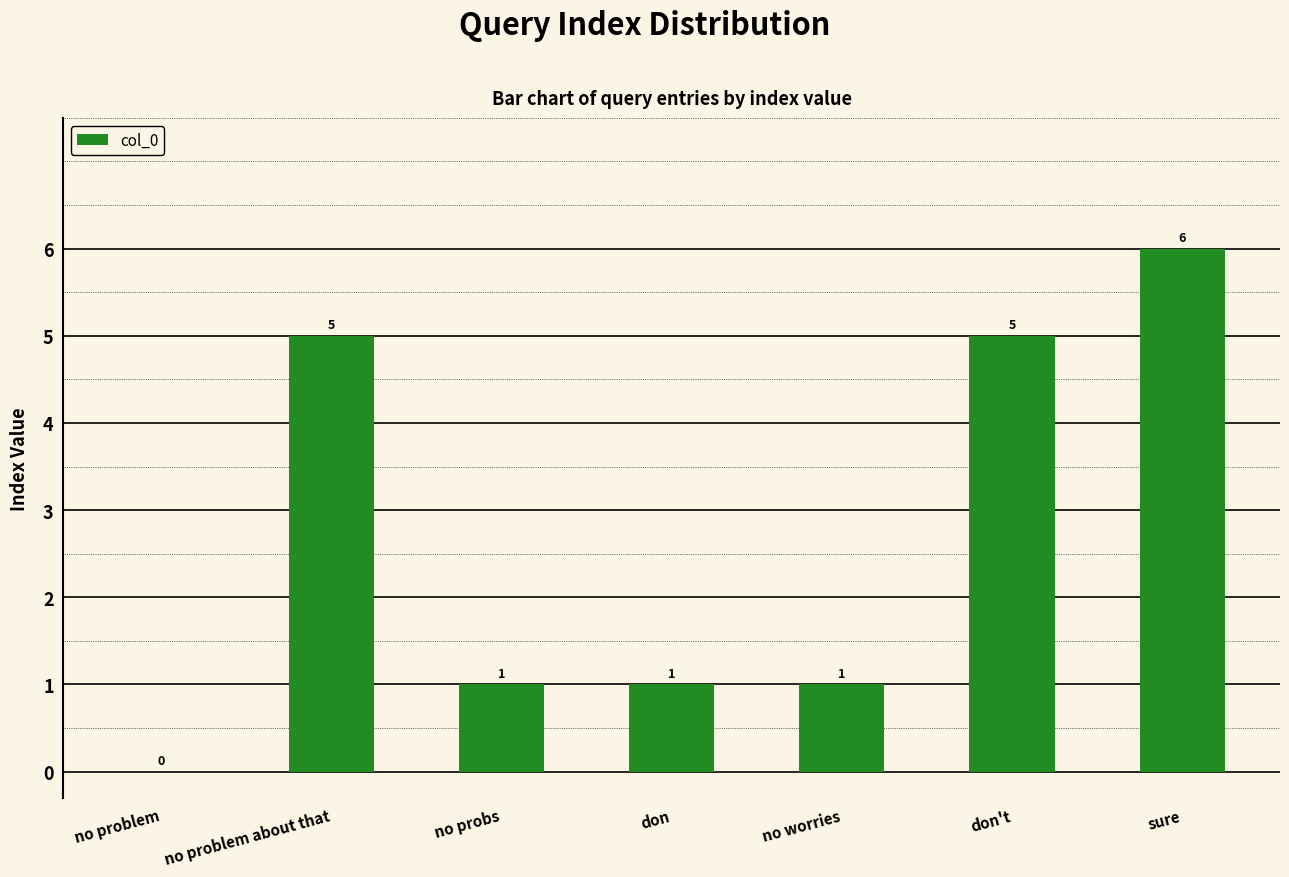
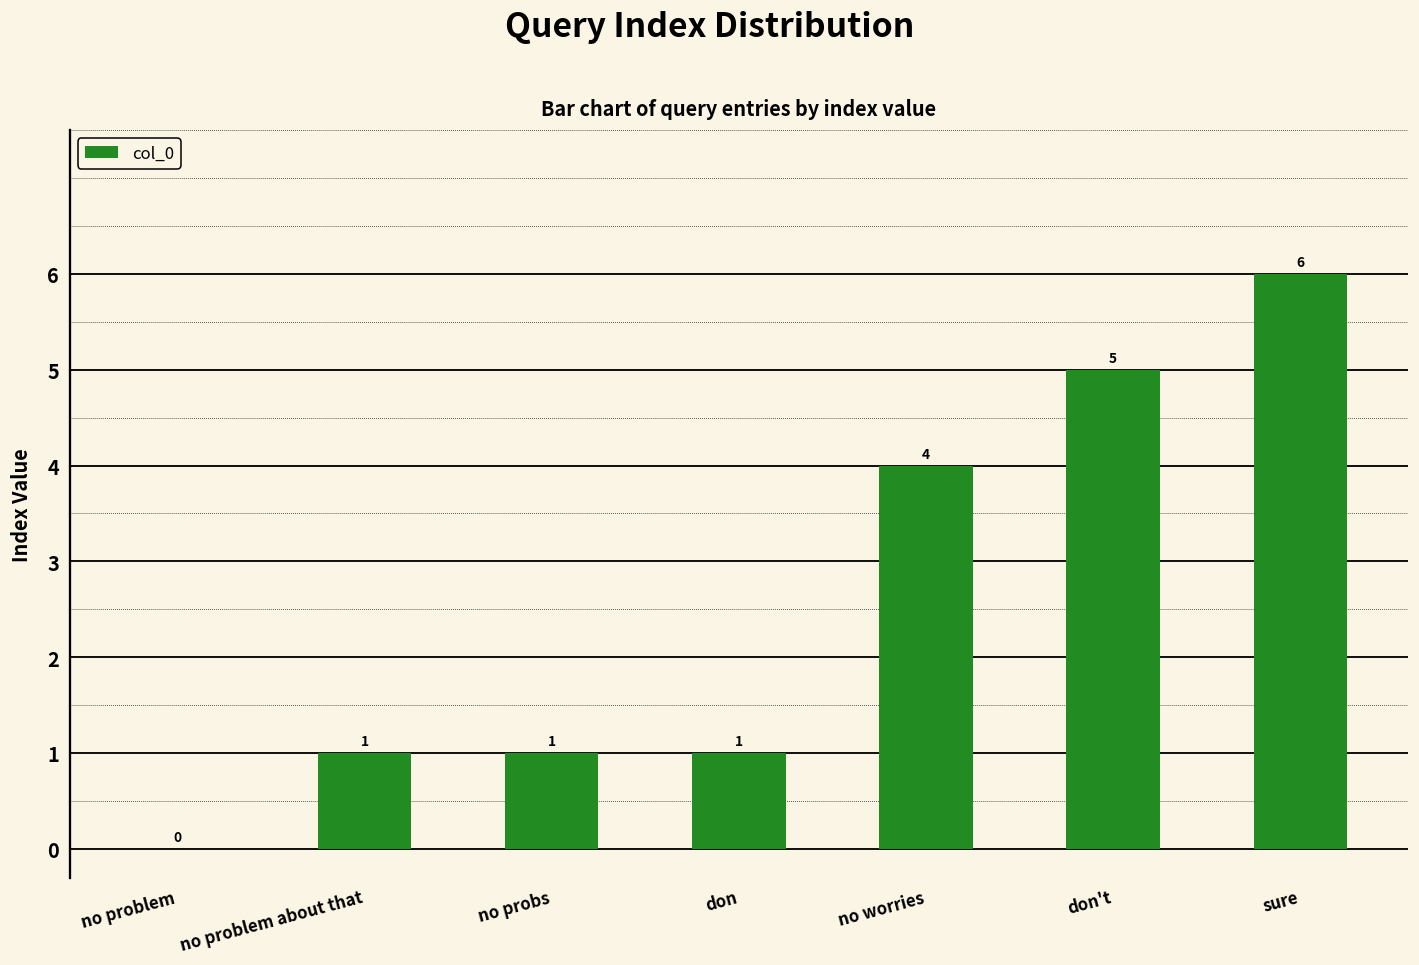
no problem about that: 5 -> 1
no worries: 1 -> 4
